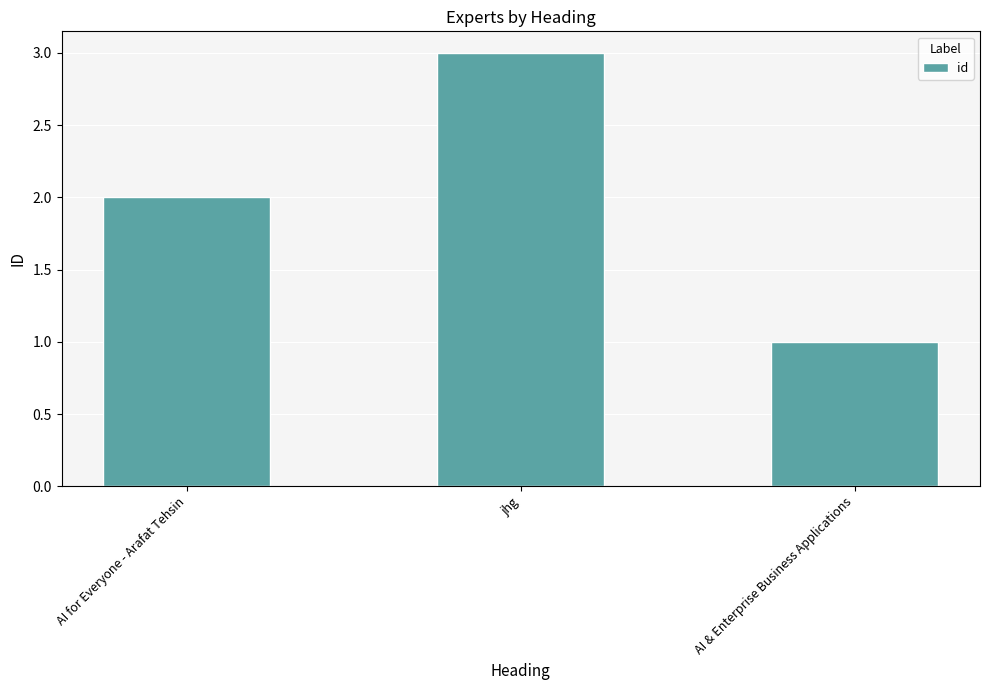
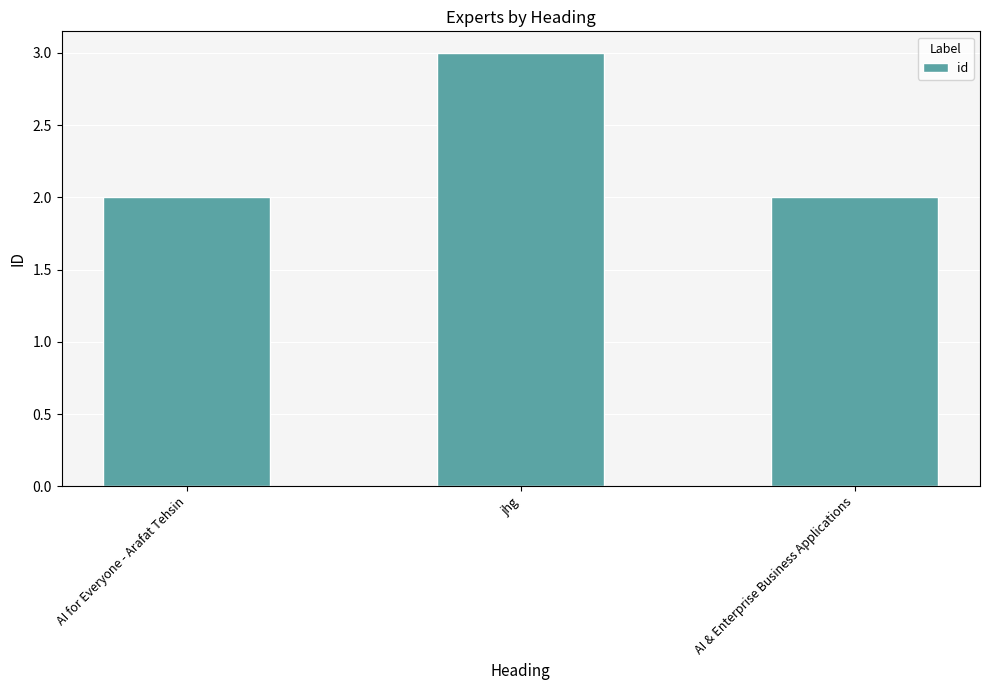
AI & Enterprise Business Applications: 1 -> 2
